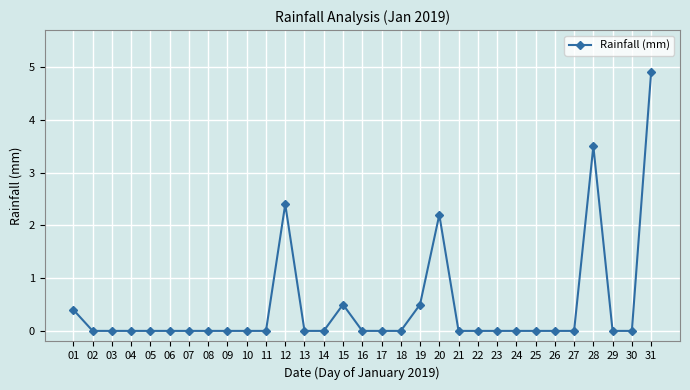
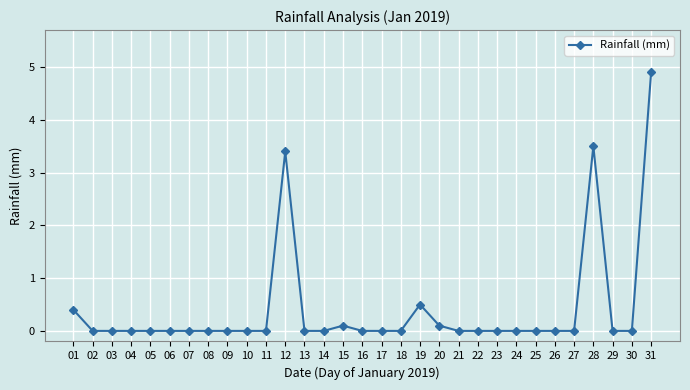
12: 2.4 -> 3.4
15: 0.5 -> 0.1
20: 2.2 -> 0.1
